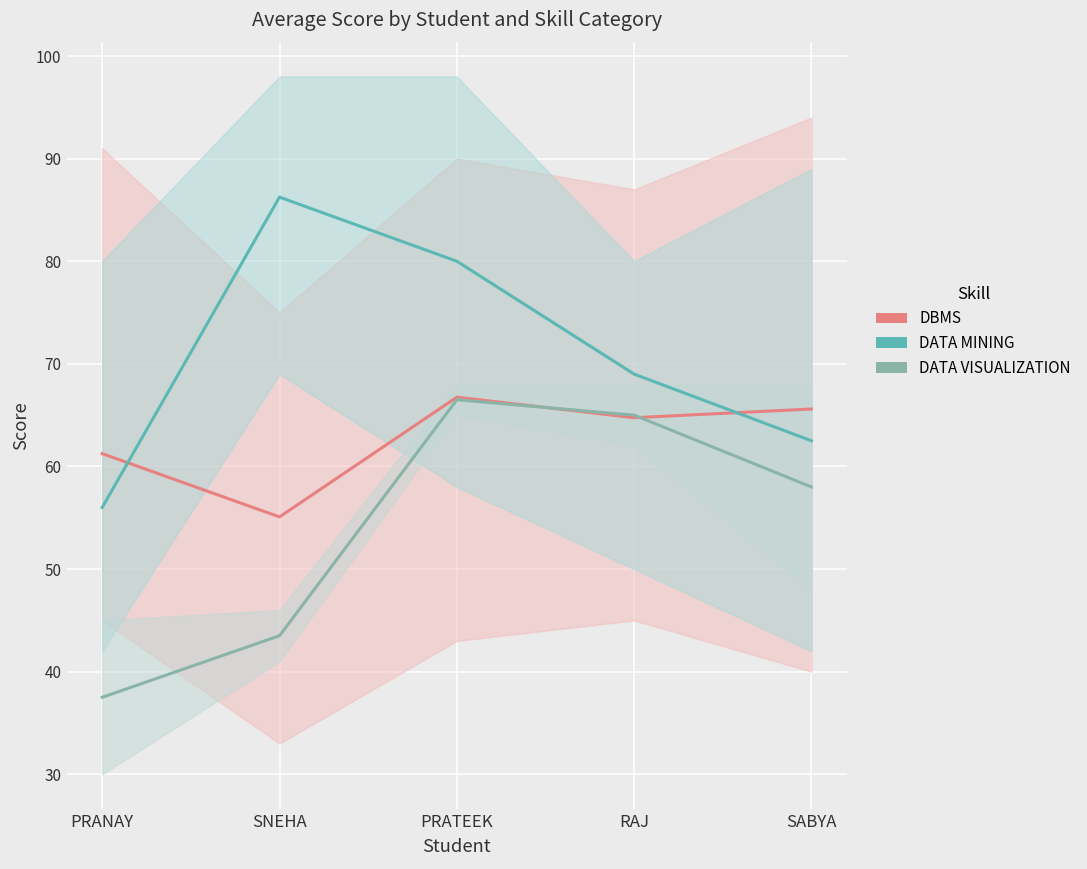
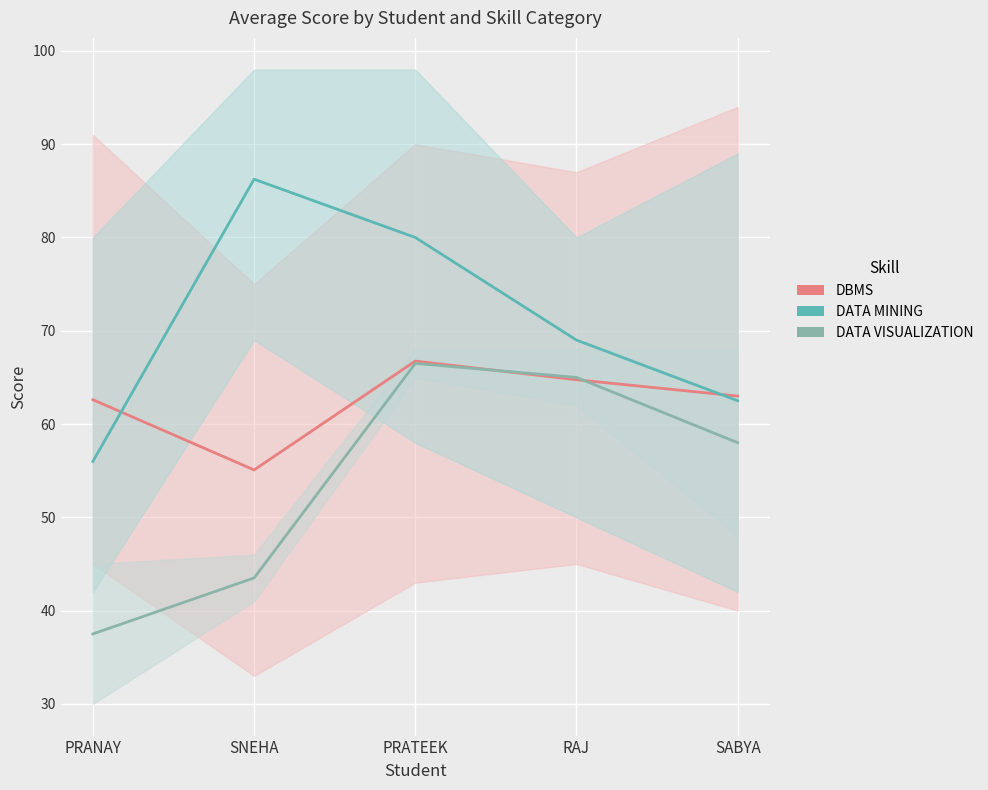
DBMS, PRANAY: 61 -> 63
DBMS, SABYA: 66 -> 63
